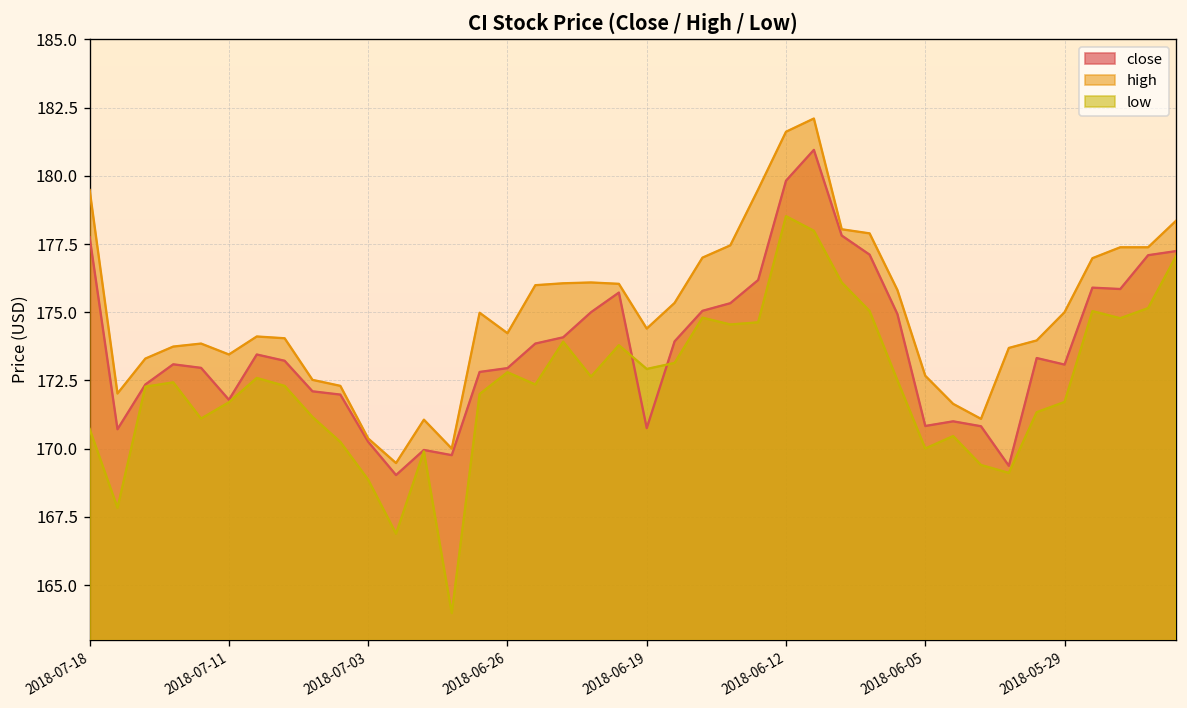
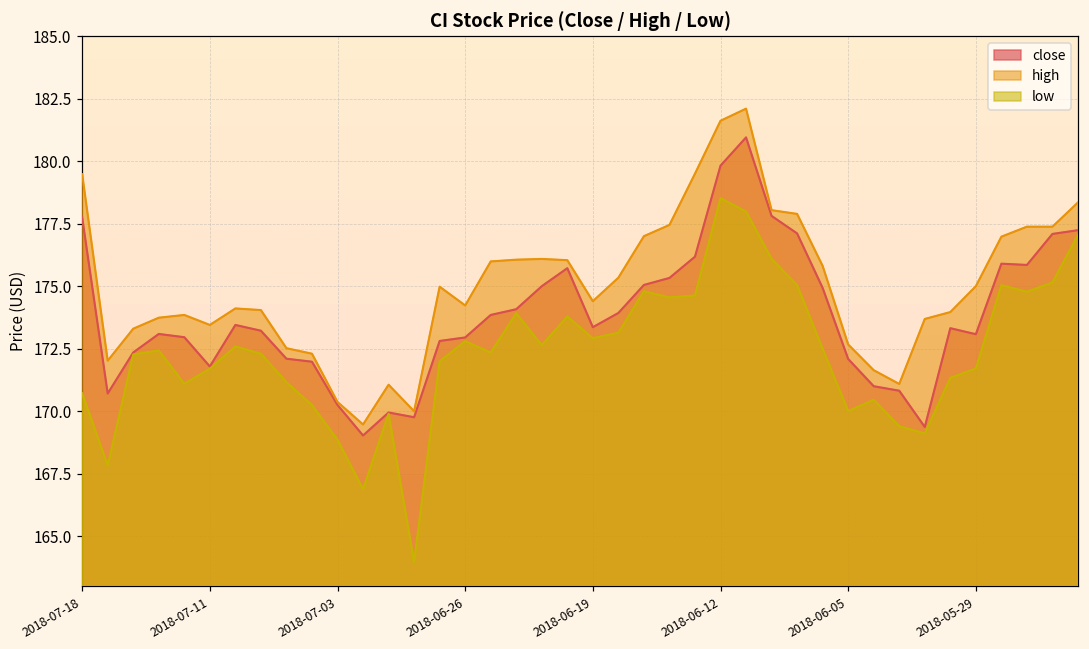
close, 2018-06-19: 170.8 -> 173.4
close, 2018-06-05: 170.8 -> 172.1
